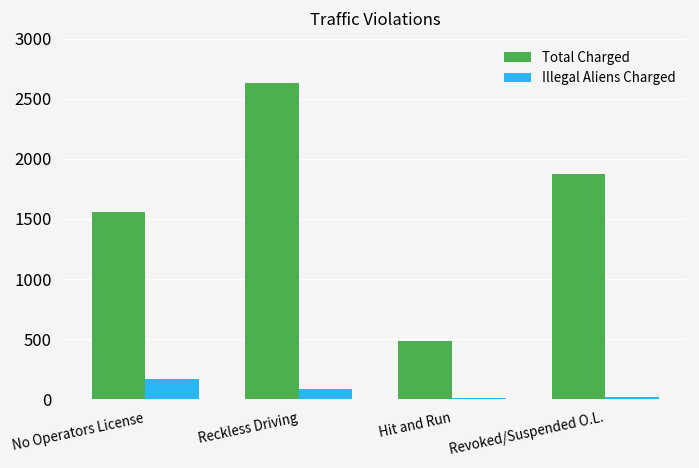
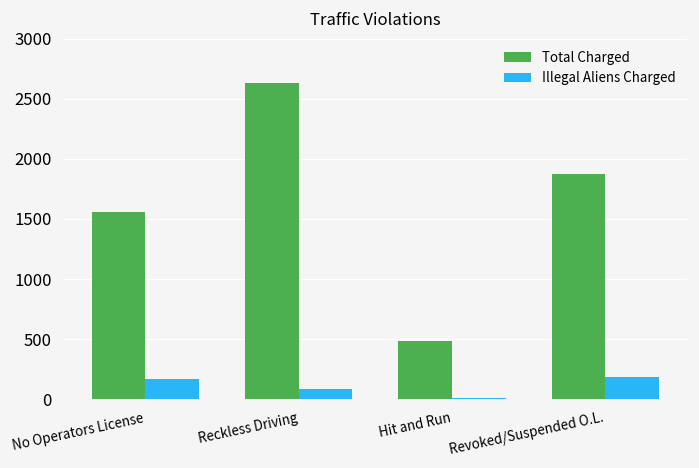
Illegal Aliens Charged, Revoked/Suspended O.L.: 20 -> 190
